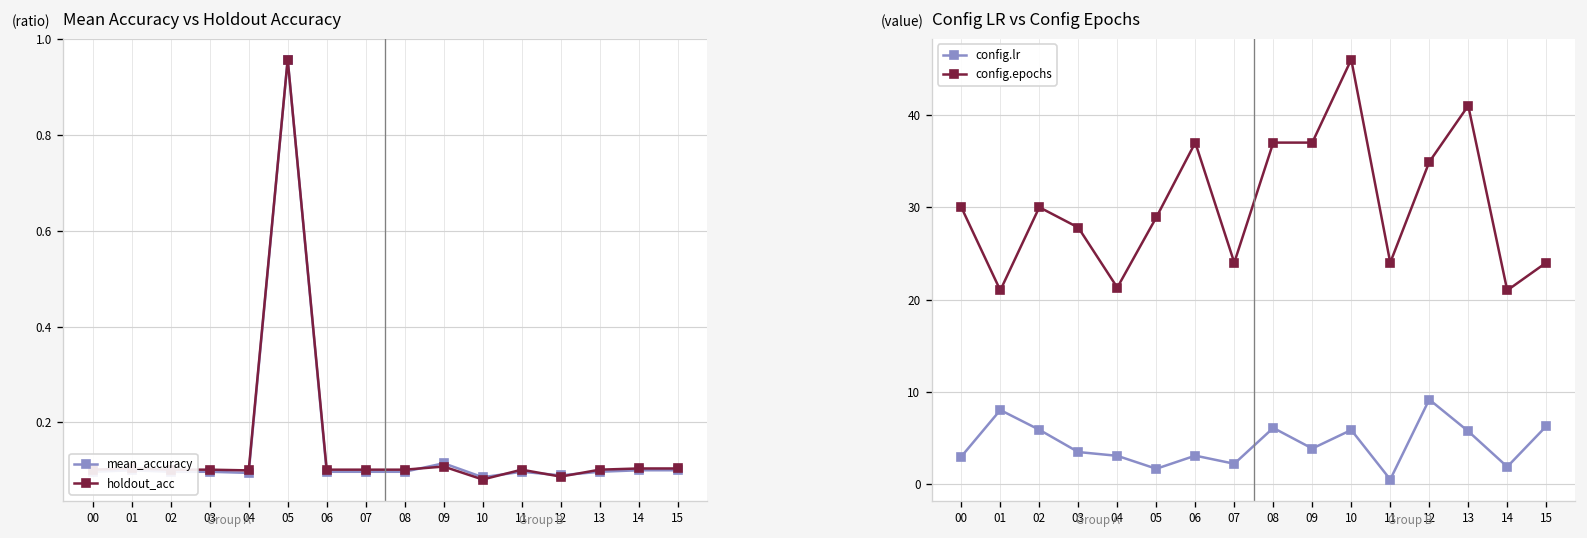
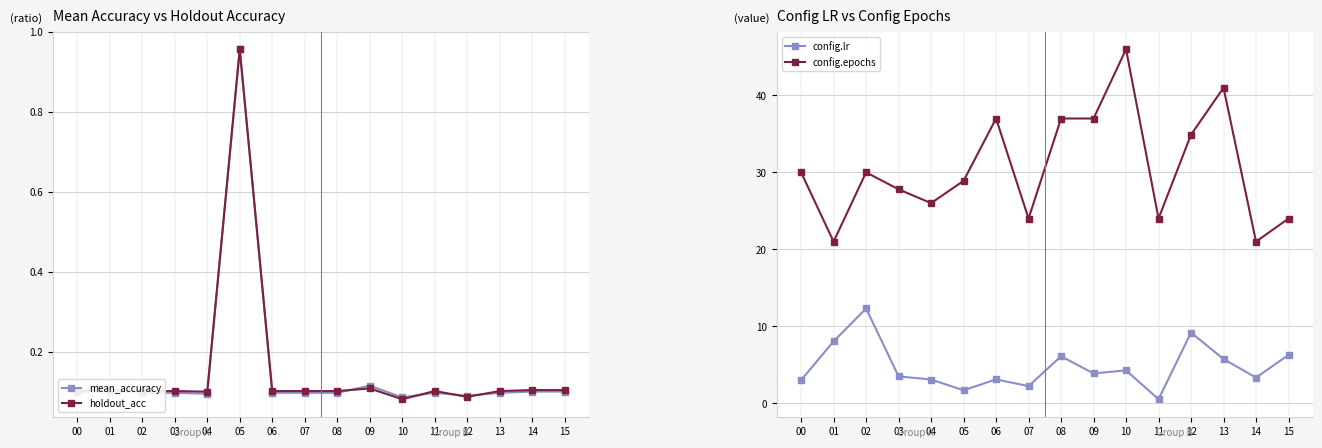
Config LR vs Config Epochs, config.lr, 02: 6 -> 12
Config LR vs Config Epochs, config.epochs, 04: 21 -> 26
Config LR vs Config Epochs, config.lr, 10: 6 -> 4
Config LR vs Config Epochs, config.lr, 14: 2 -> 3
